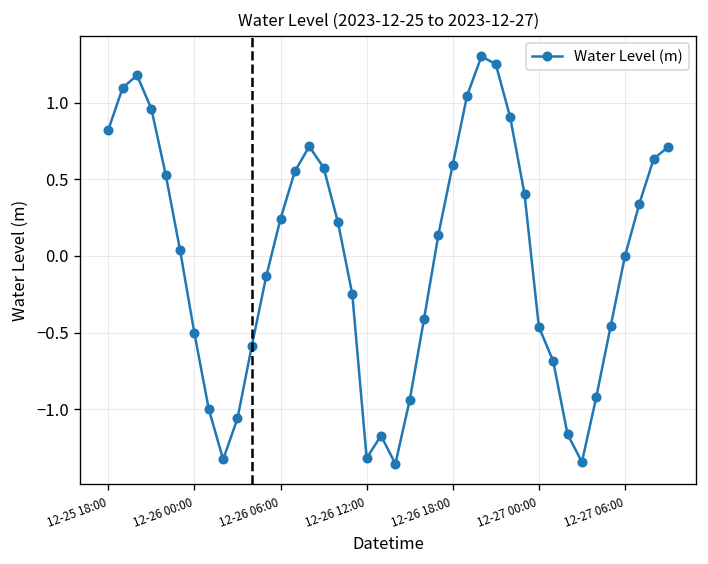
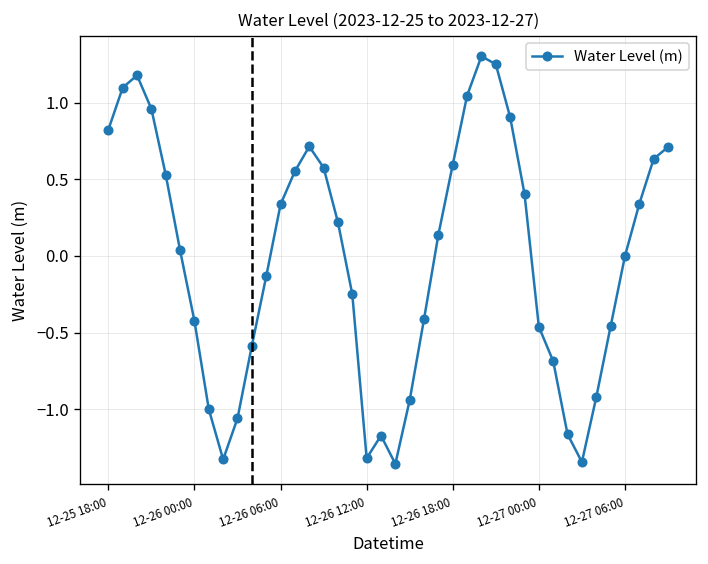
12-26 00:00: -0.51 -> -0.42
12-26 06:00: 0.24 -> 0.34
